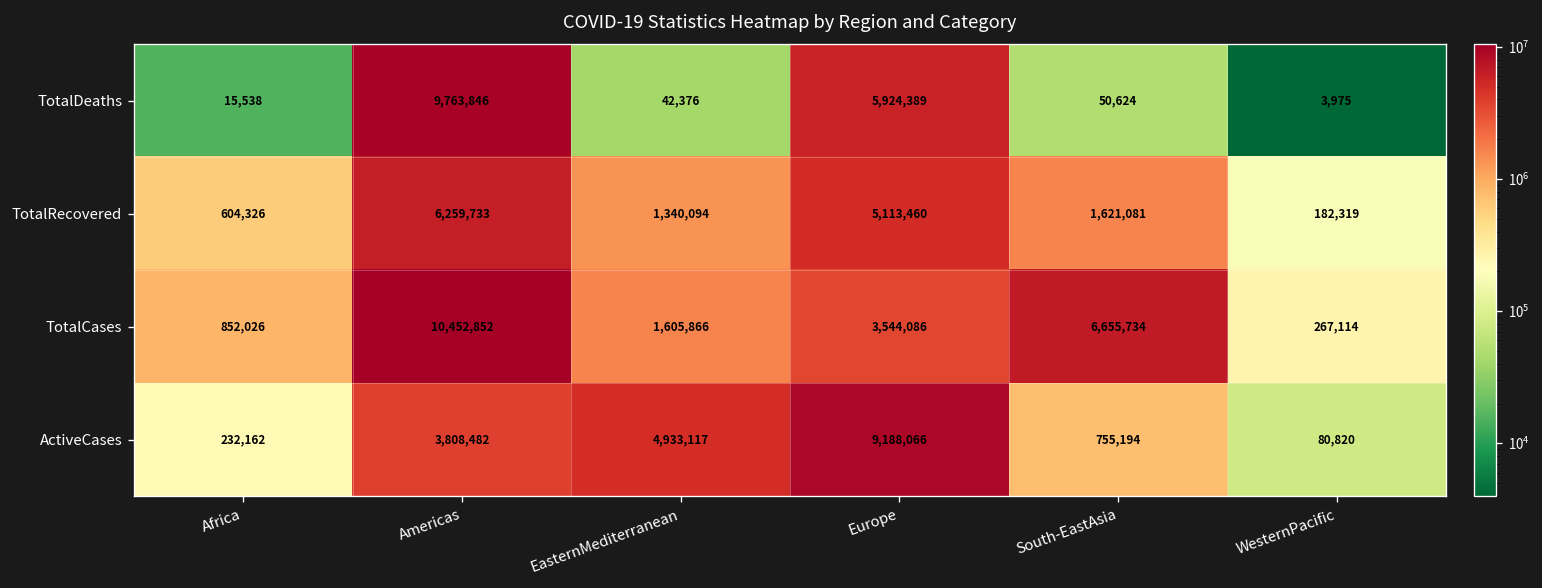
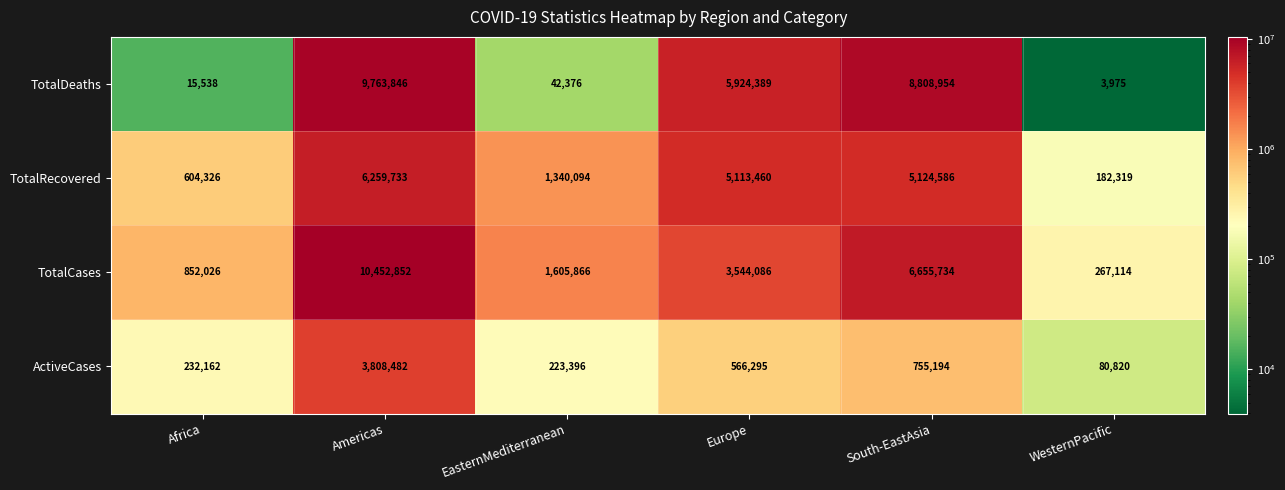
TotalDeaths, South-EastAsia: 50,624 -> 8,808,954
TotalRecovered, South-EastAsia: 1,621,081 -> 5,124,586
ActiveCases, EasternMediterranean: 4,933,117 -> 223,396
ActiveCases, Europe: 9,188,066 -> 566,295
